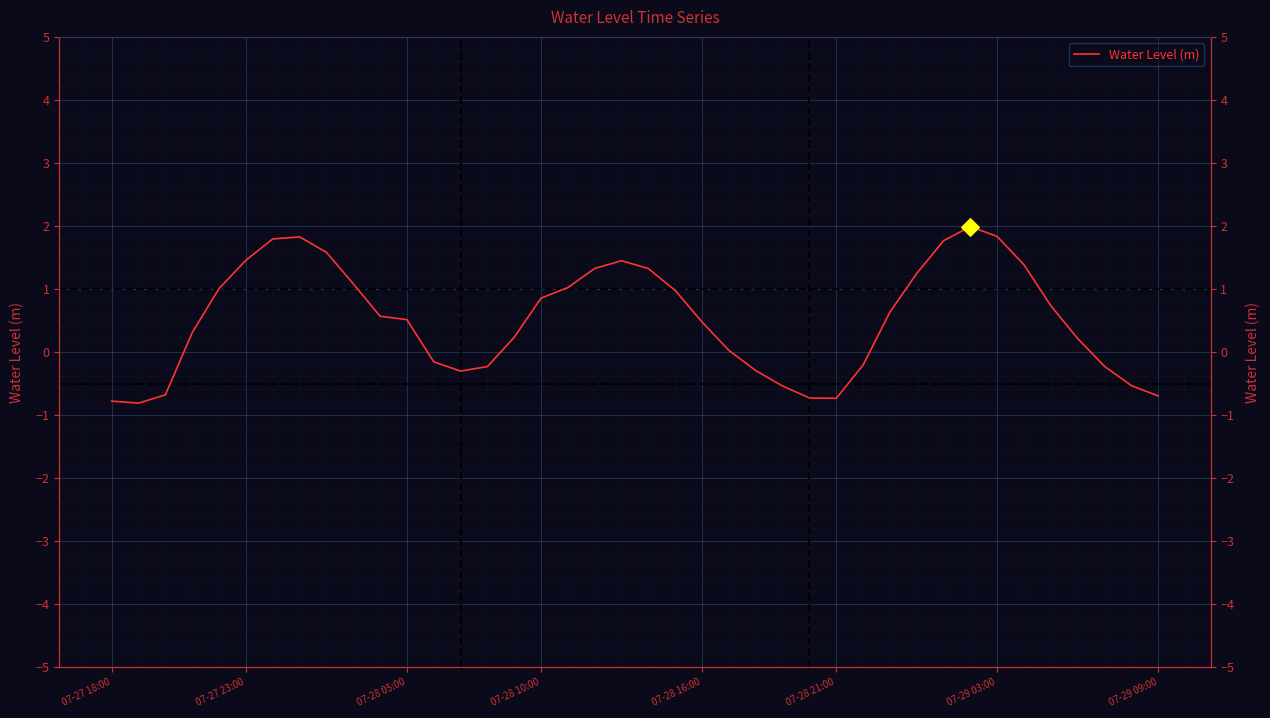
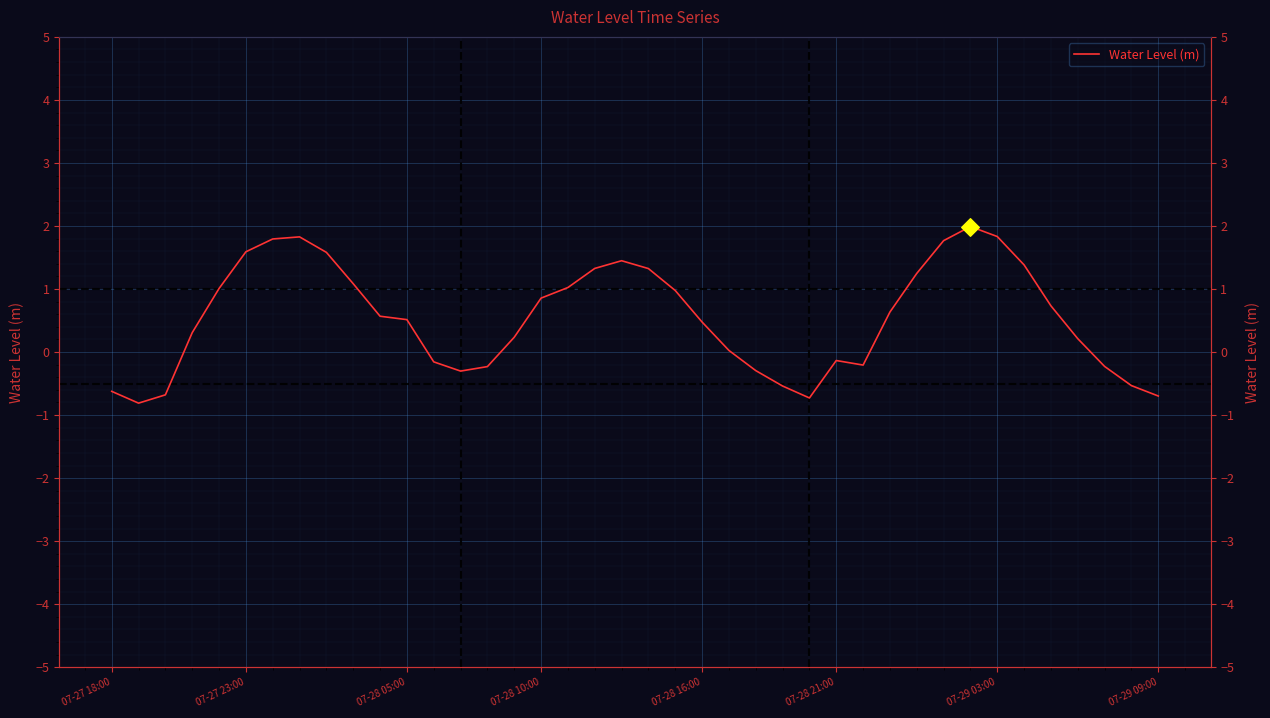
Water Level (m), 07-27 18:00: -0.8 -> -0.6
Water Level (m), 07-27 23:00: 1.5 -> 1.6
Water Level (m), 07-28 21:00: -0.7 -> -0.1
